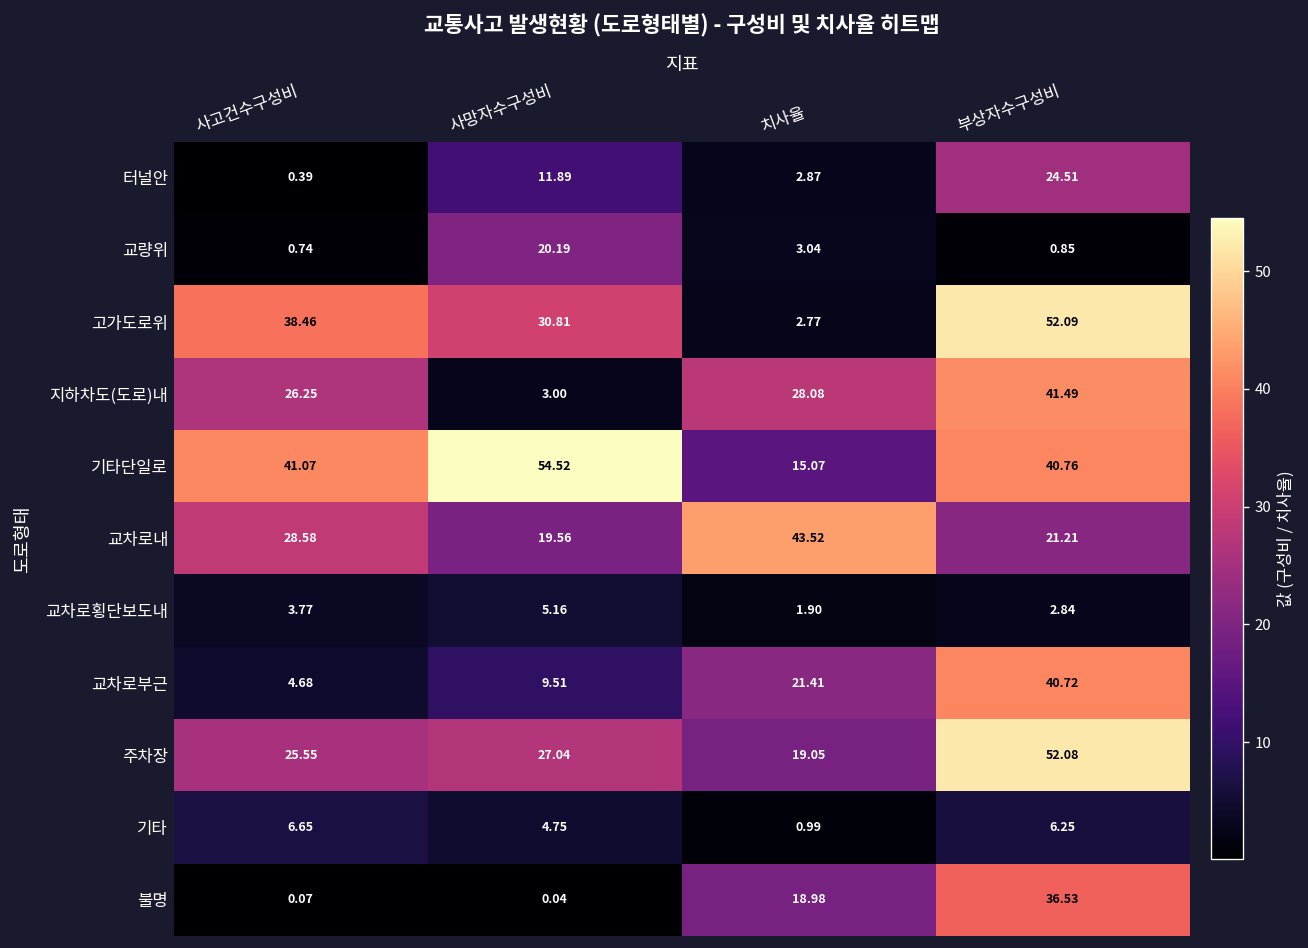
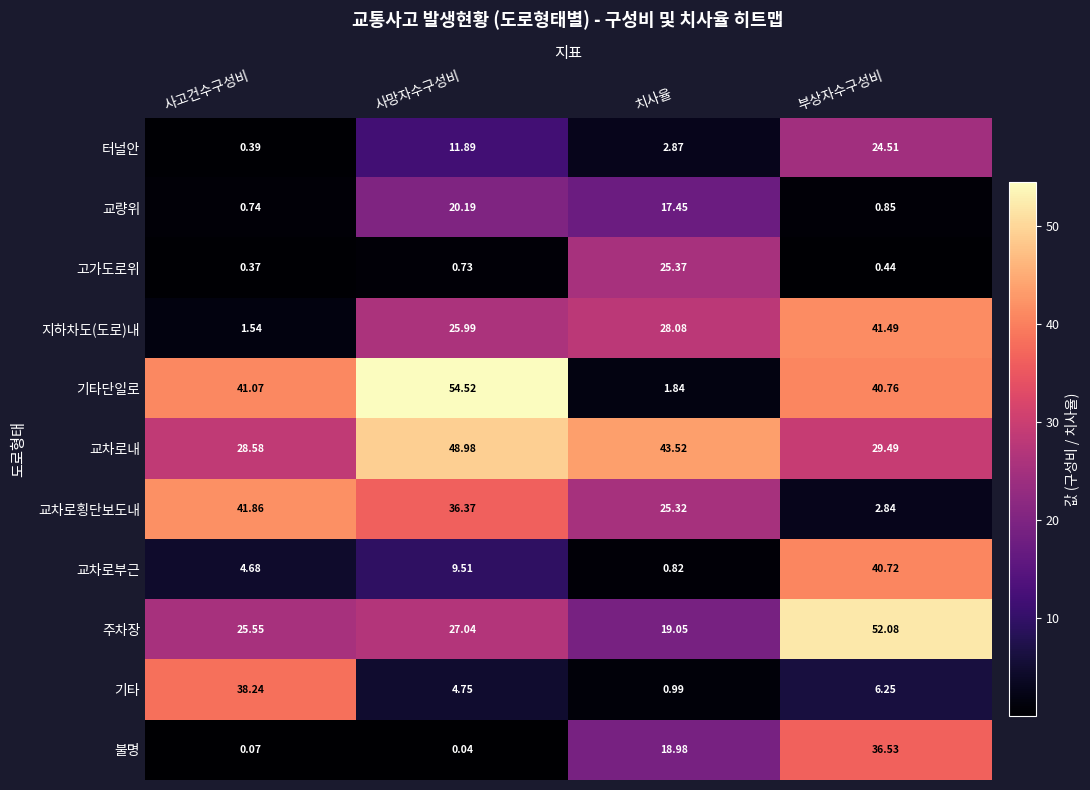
교량위, 치사율: 3.04 -> 17.45
고가도로위, 사고건수구성비: 38.46 -> 0.37
고가도로위, 사망자수구성비: 30.81 -> 0.73
고가도로위, 치사율: 2.77 -> 25.37
고가도로위, 부상자수구성비: 52.09 -> 0.44
지하차도(도로)내, 사고건수구성비: 26.25 -> 1.54
지하차도(도로)내, 사망자수구성비: 3.00 -> 25.99
기타단일로, 치사율: 15.07 -> 1.84
교차로내, 사망자수구성비: 19.56 -> 48.98
교차로내, 부상자수구성비: 21.21 -> 29.49
교차로횡단보도내, 사고건수구성비: 3.77 -> 41.86
교차로횡단보도내, 사망자수구성비: 5.16 -> 36.37
교차로횡단보도내, 치사율: 1.90 -> 25.32
교차로부근, 치사율: 21.41 -> 0.82
기타, 사고건수구성비: 6.65 -> 38.24
